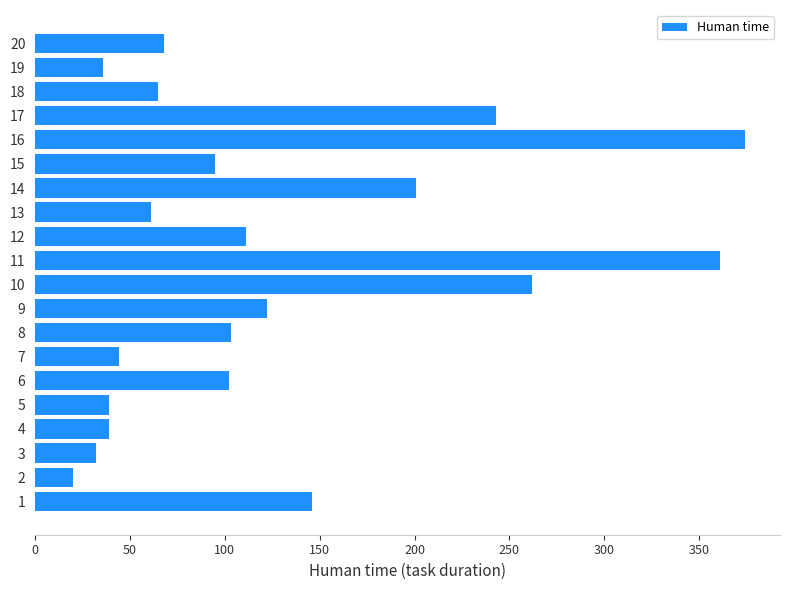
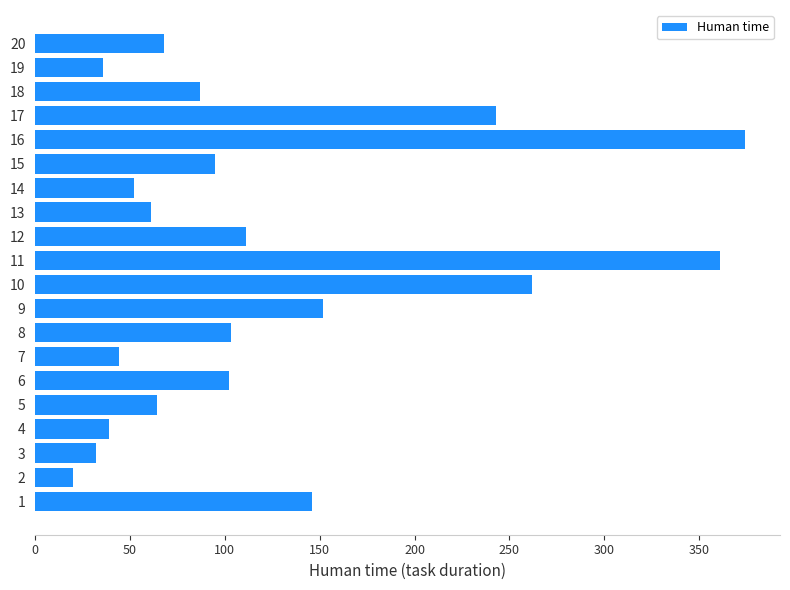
18: 65 -> 87
14: 201 -> 52
9: 122 -> 152
5: 39 -> 64
